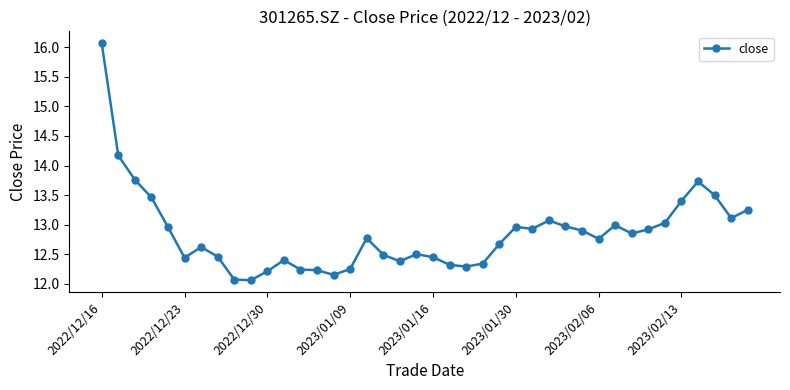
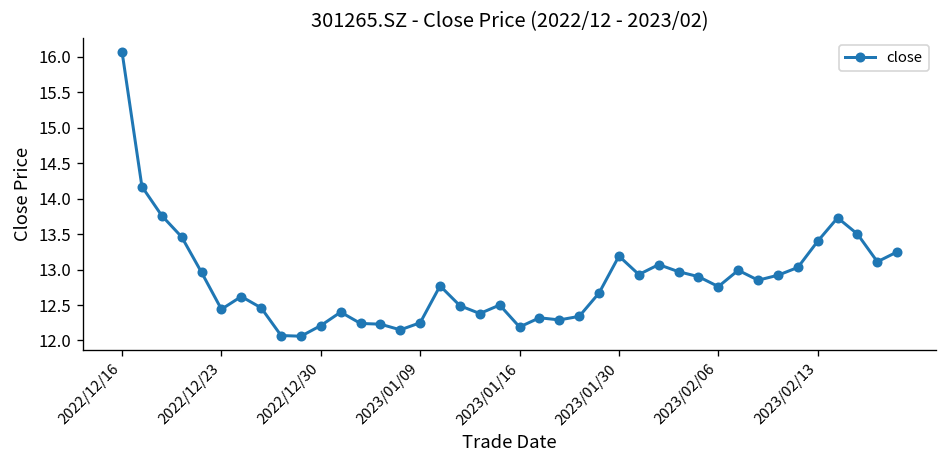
2023/01/16: 12.5 -> 12.2
2023/01/30: 13.0 -> 13.2
